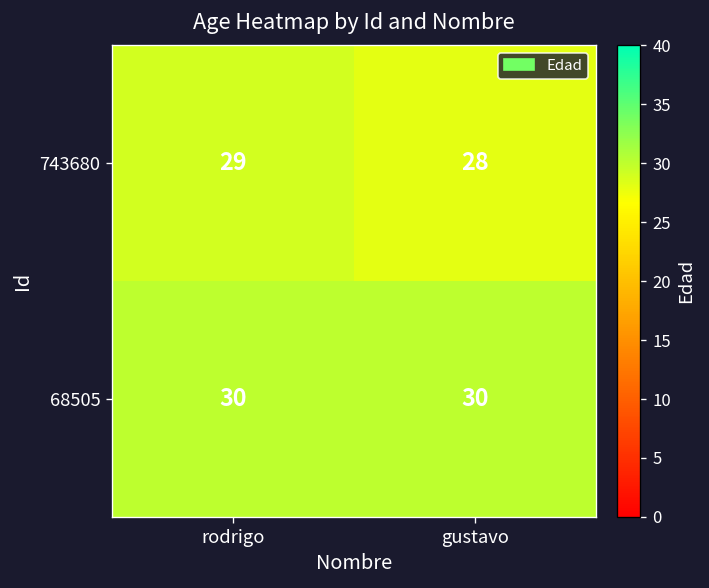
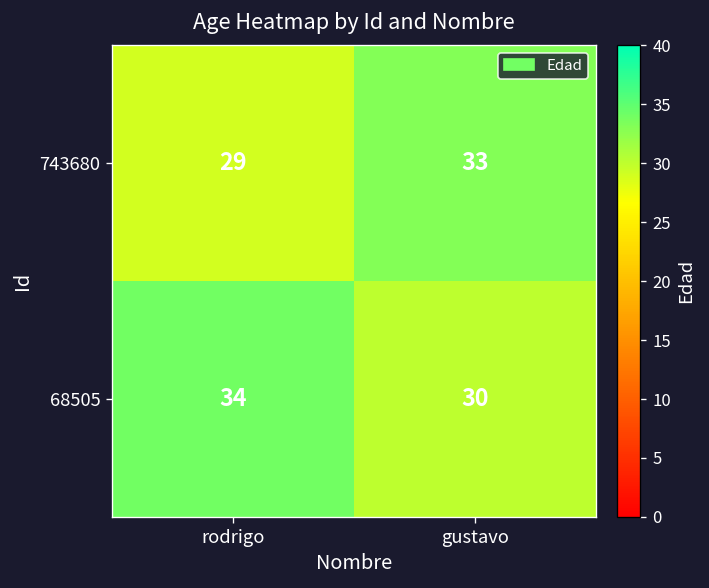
743680, gustavo: 28 -> 33
68505, rodrigo: 30 -> 34
